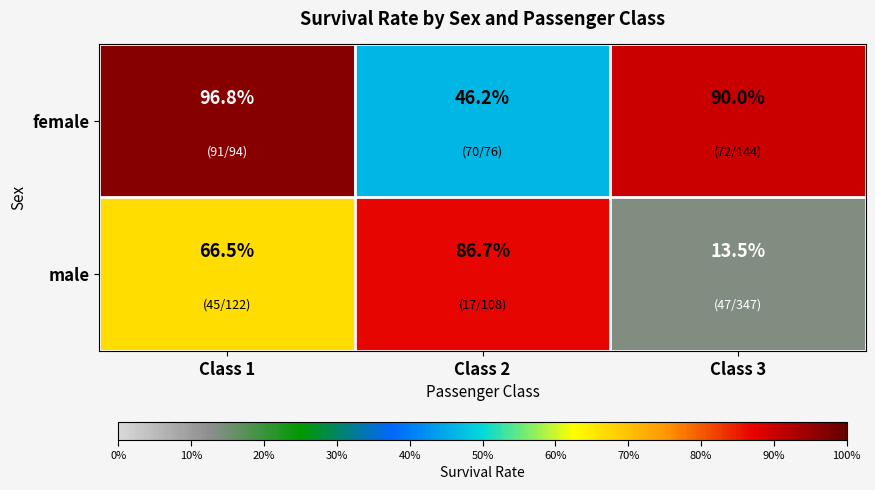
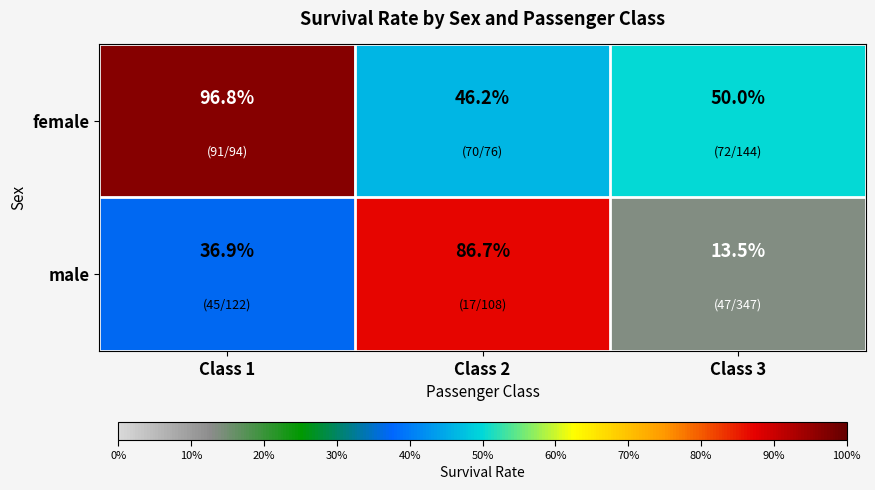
female, Class 3: 90.0% -> 50.0%
male, Class 1: 66.5% -> 36.9%
